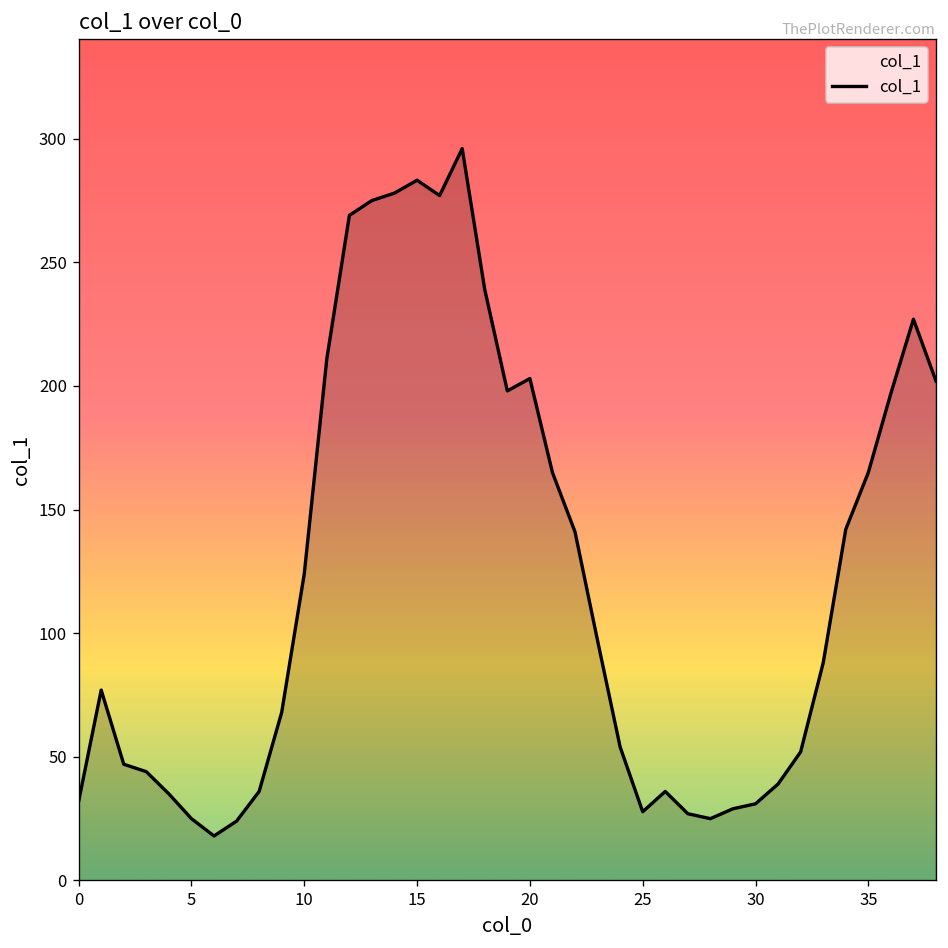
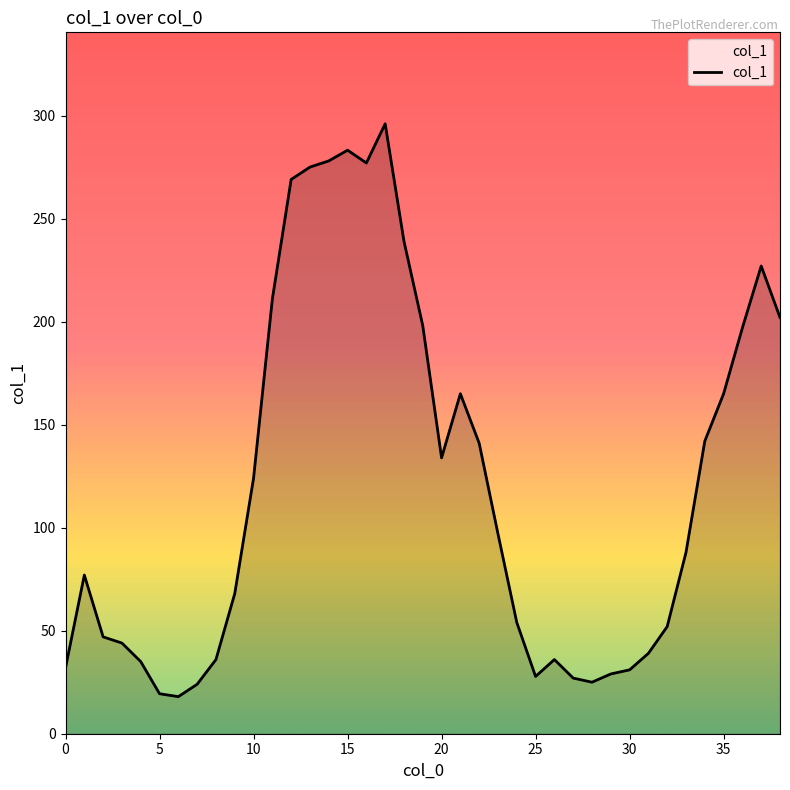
5: 25 -> 19
20: 203 -> 134
